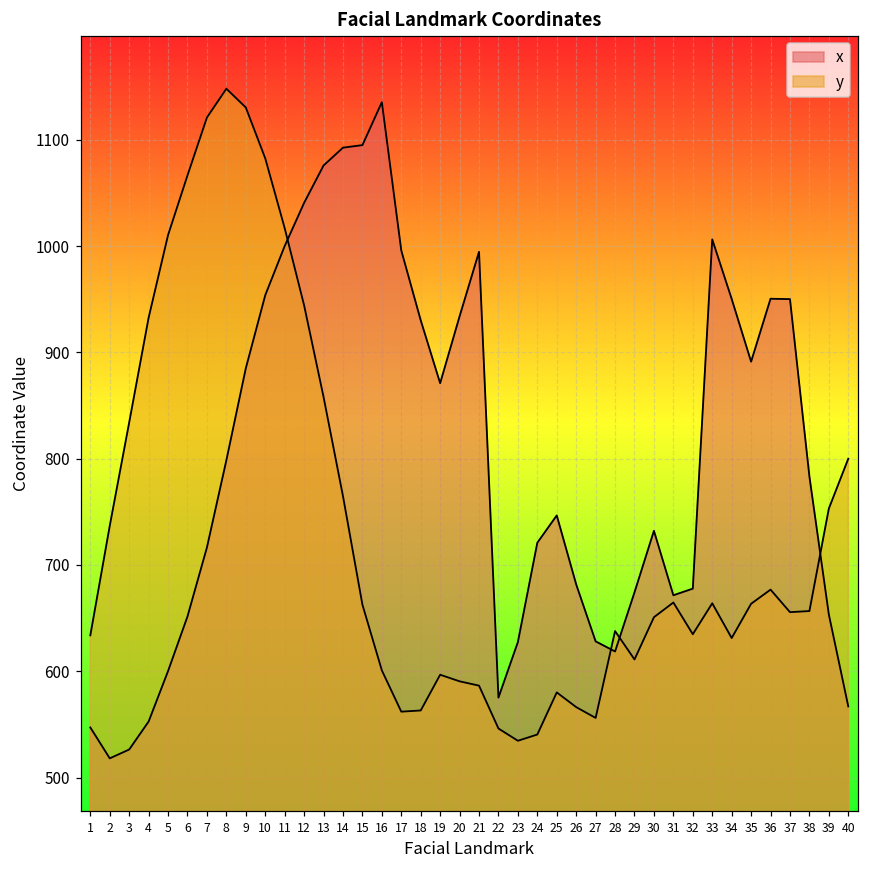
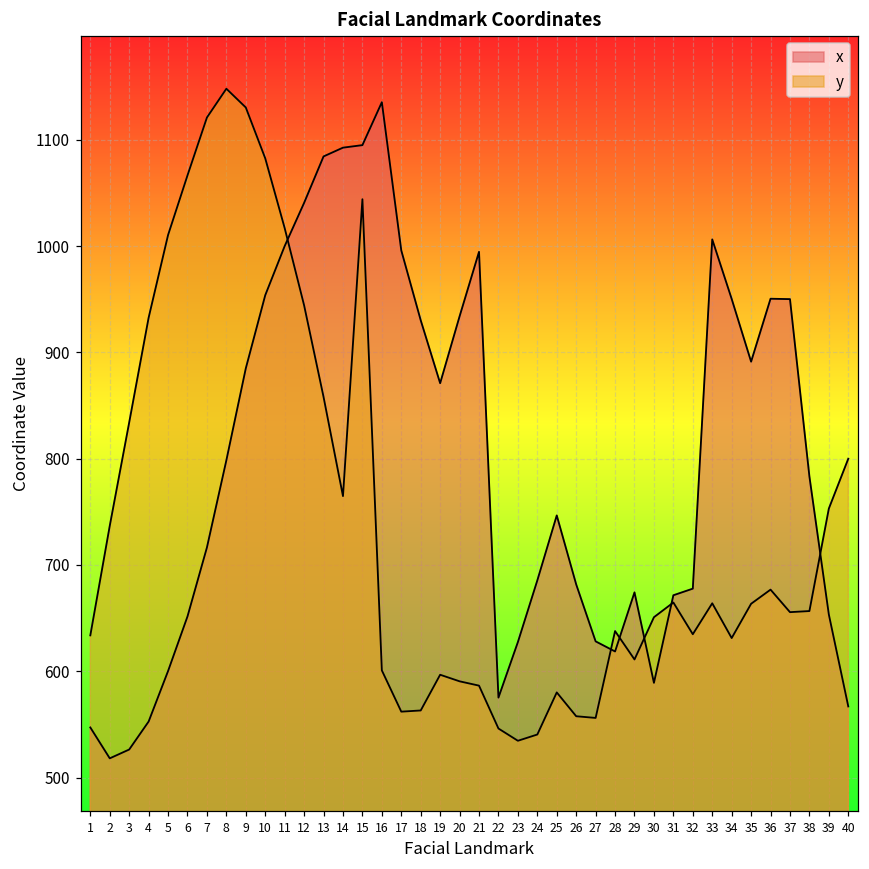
x, 13: 1076 -> 1084
y, 15: 660 -> 1040
x, 24: 720 -> 690
y, 26: 570 -> 560
x, 30: 730 -> 590
